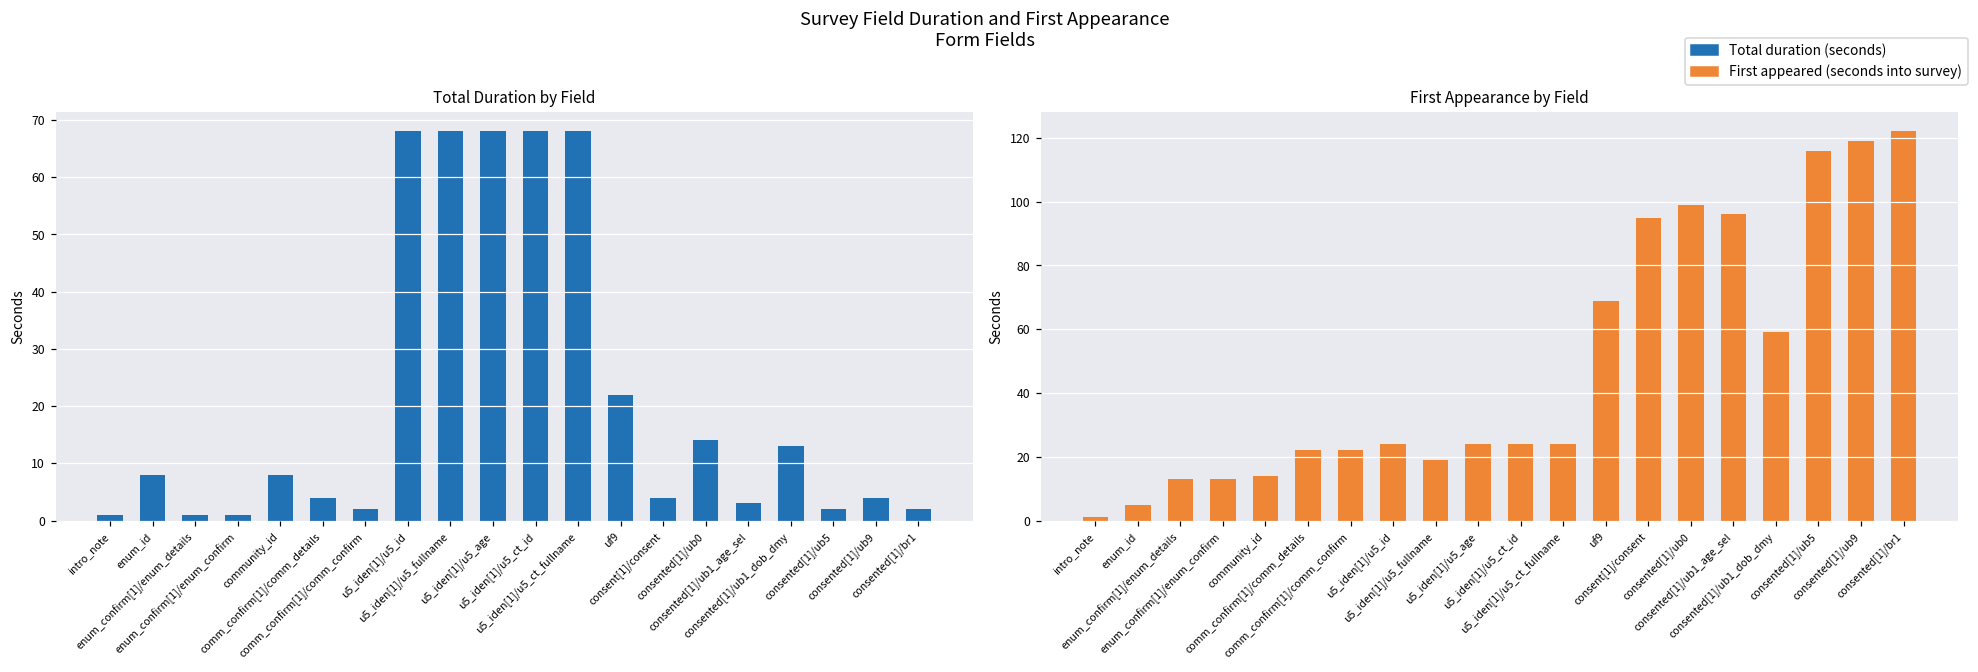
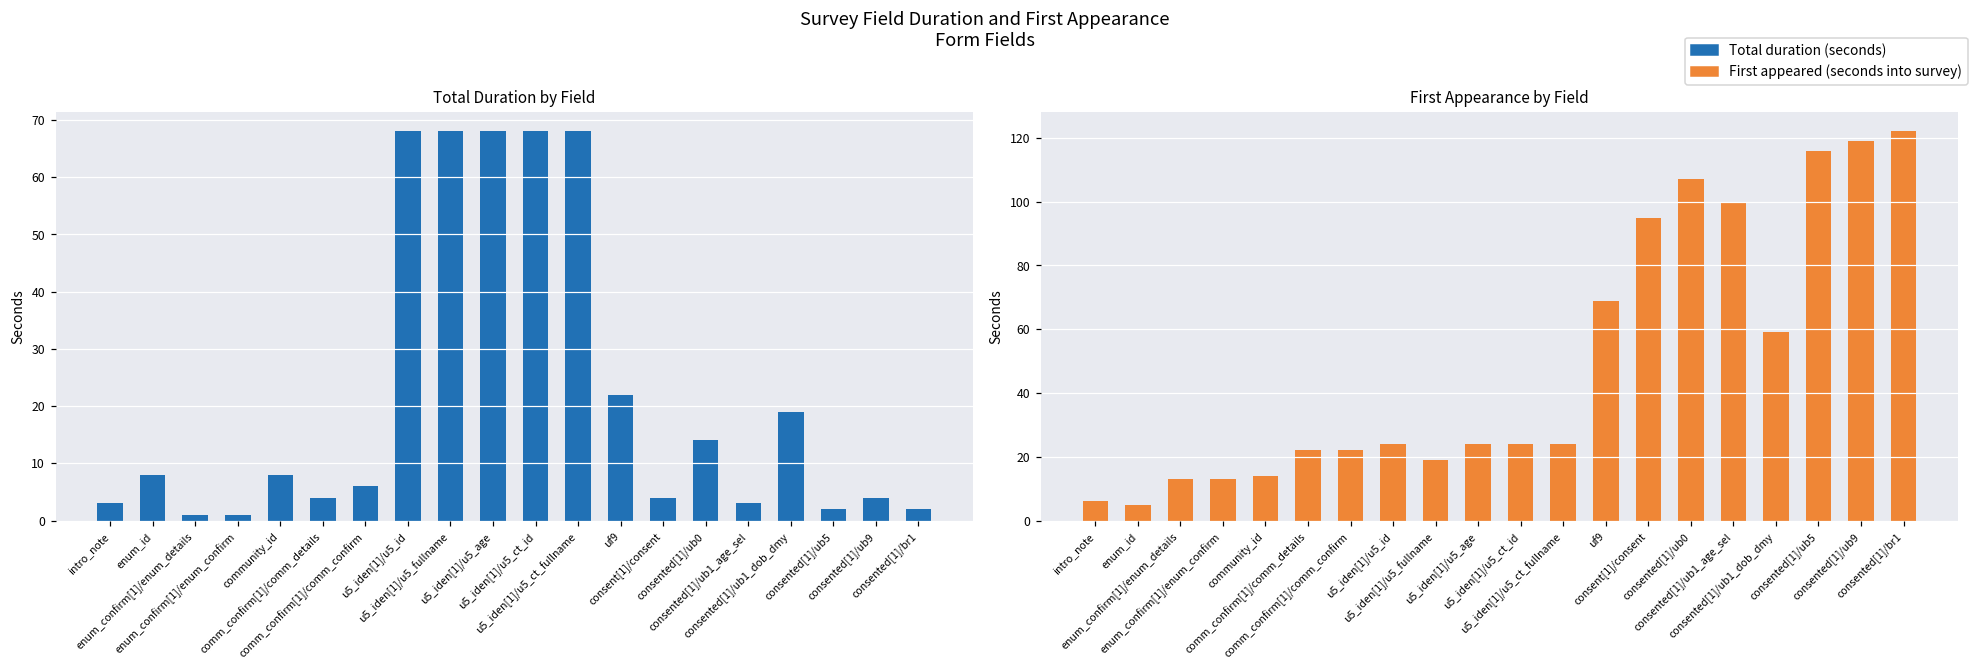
Total Duration by Field, intro_note: 1 -> 3
Total Duration by Field, comm_confirm[1]/comm_confirm: 2 -> 6
Total Duration by Field, consented[1]/ub1_dob_dmy: 13 -> 19
First Appearance by Field, intro_note: 1 -> 6
First Appearance by Field, consented[1]/ub0: 99 -> 107
First Appearance by Field, consented[1]/ub1_age_sel: 96 -> 100
